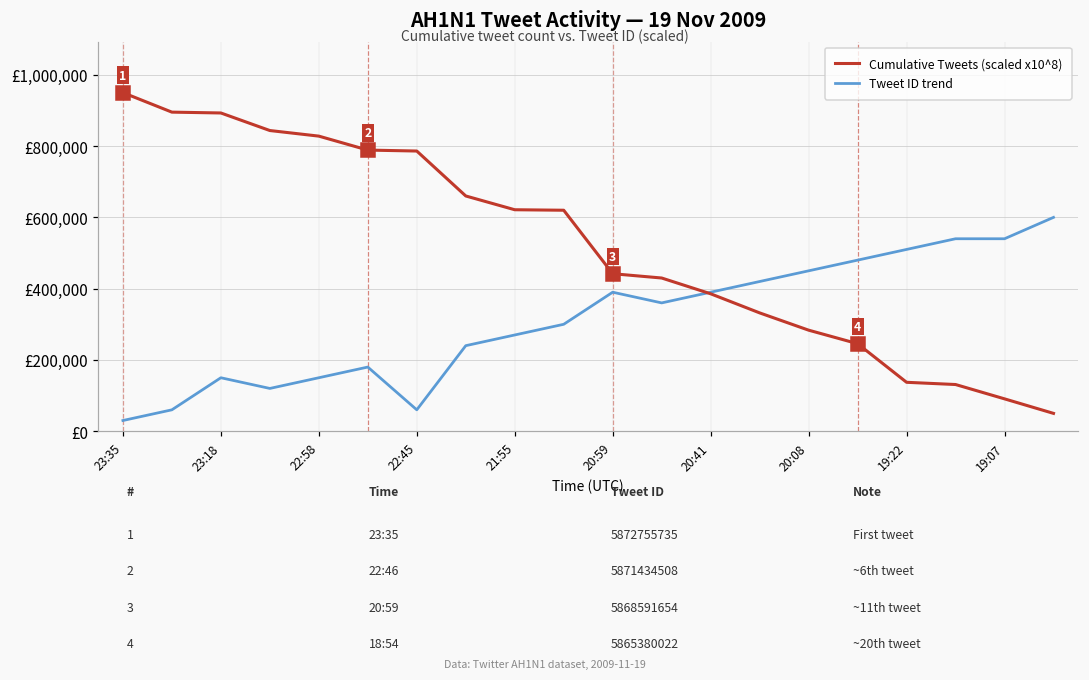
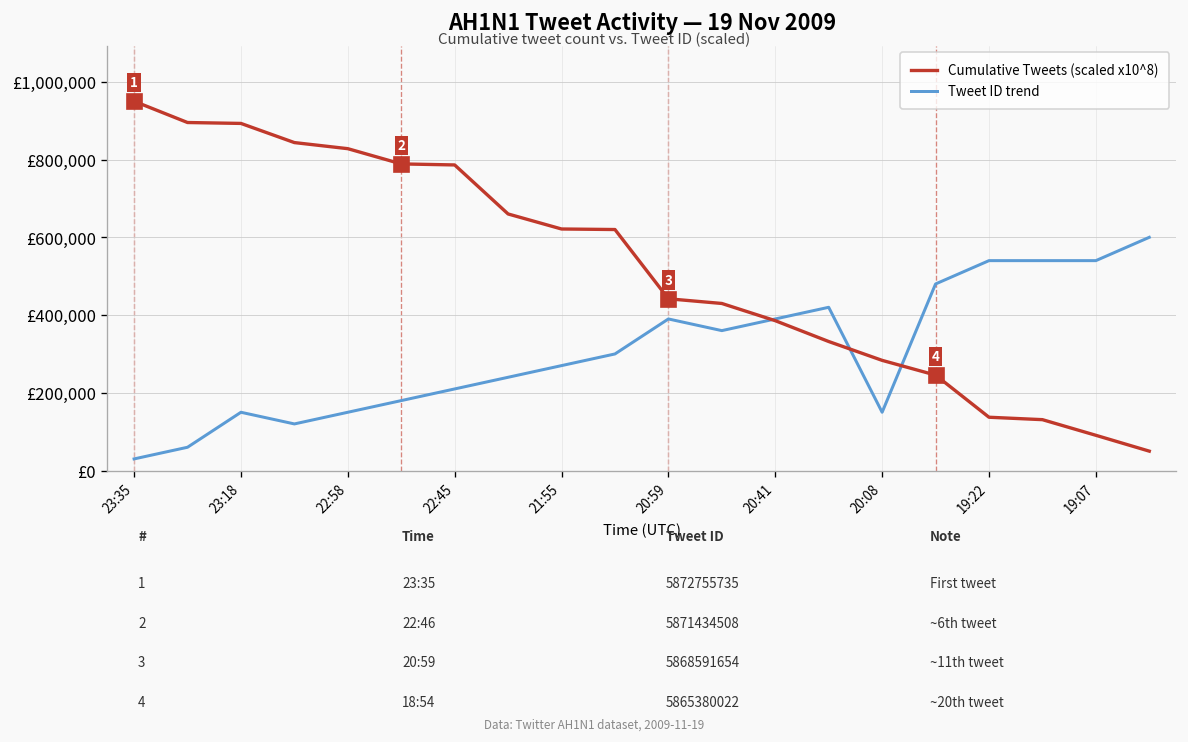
Tweet ID trend, 22:45: £60,000 -> £210,000
Tweet ID trend, 20:08: £450,000 -> £150,000
Tweet ID trend, 19:22: £510,000 -> £540,000
